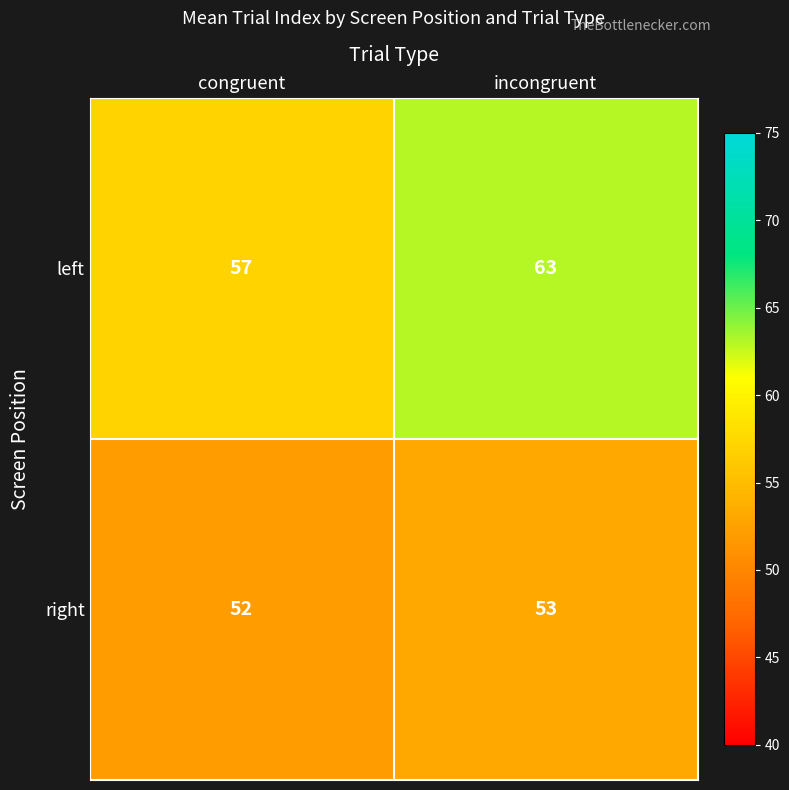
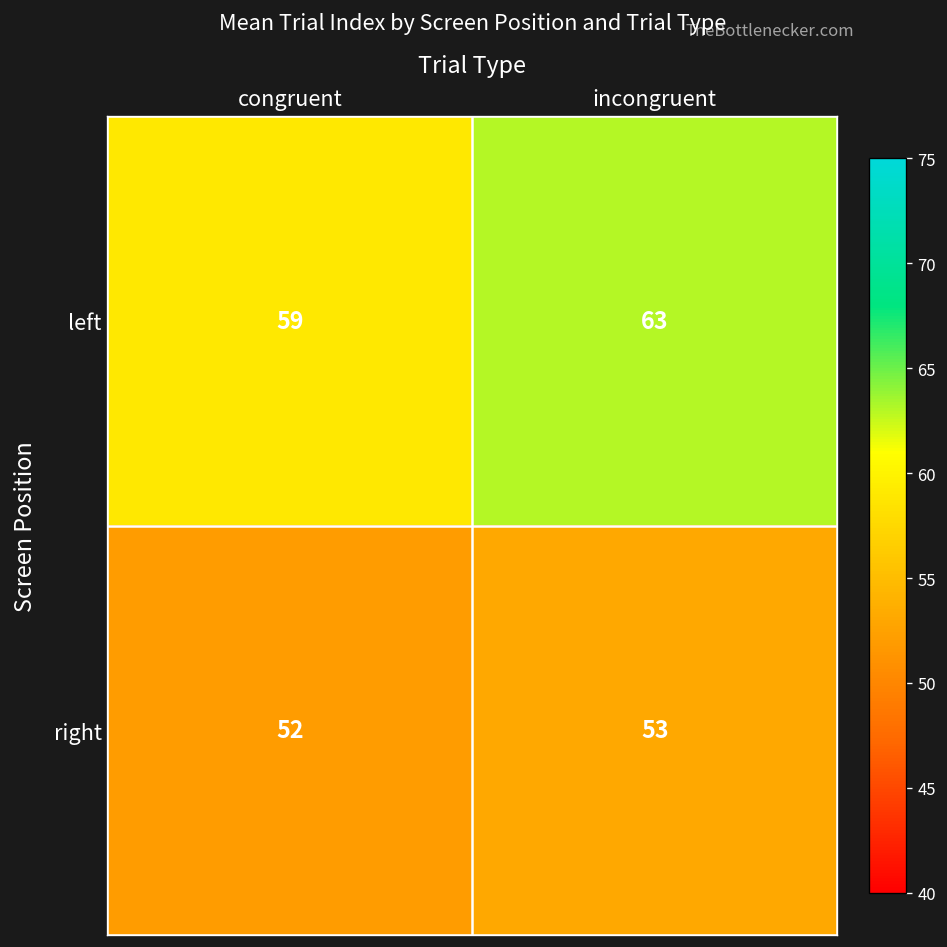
left, congruent: 57 -> 59
